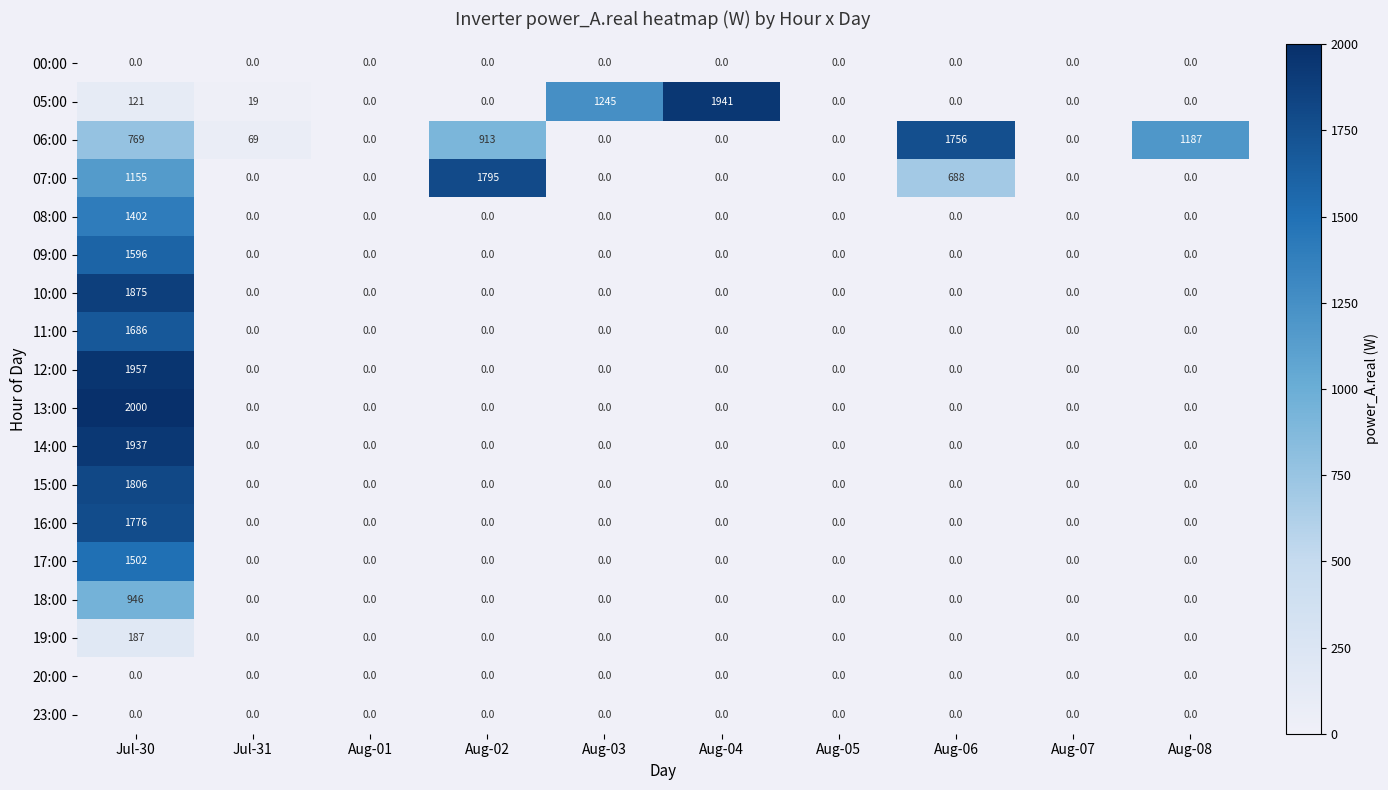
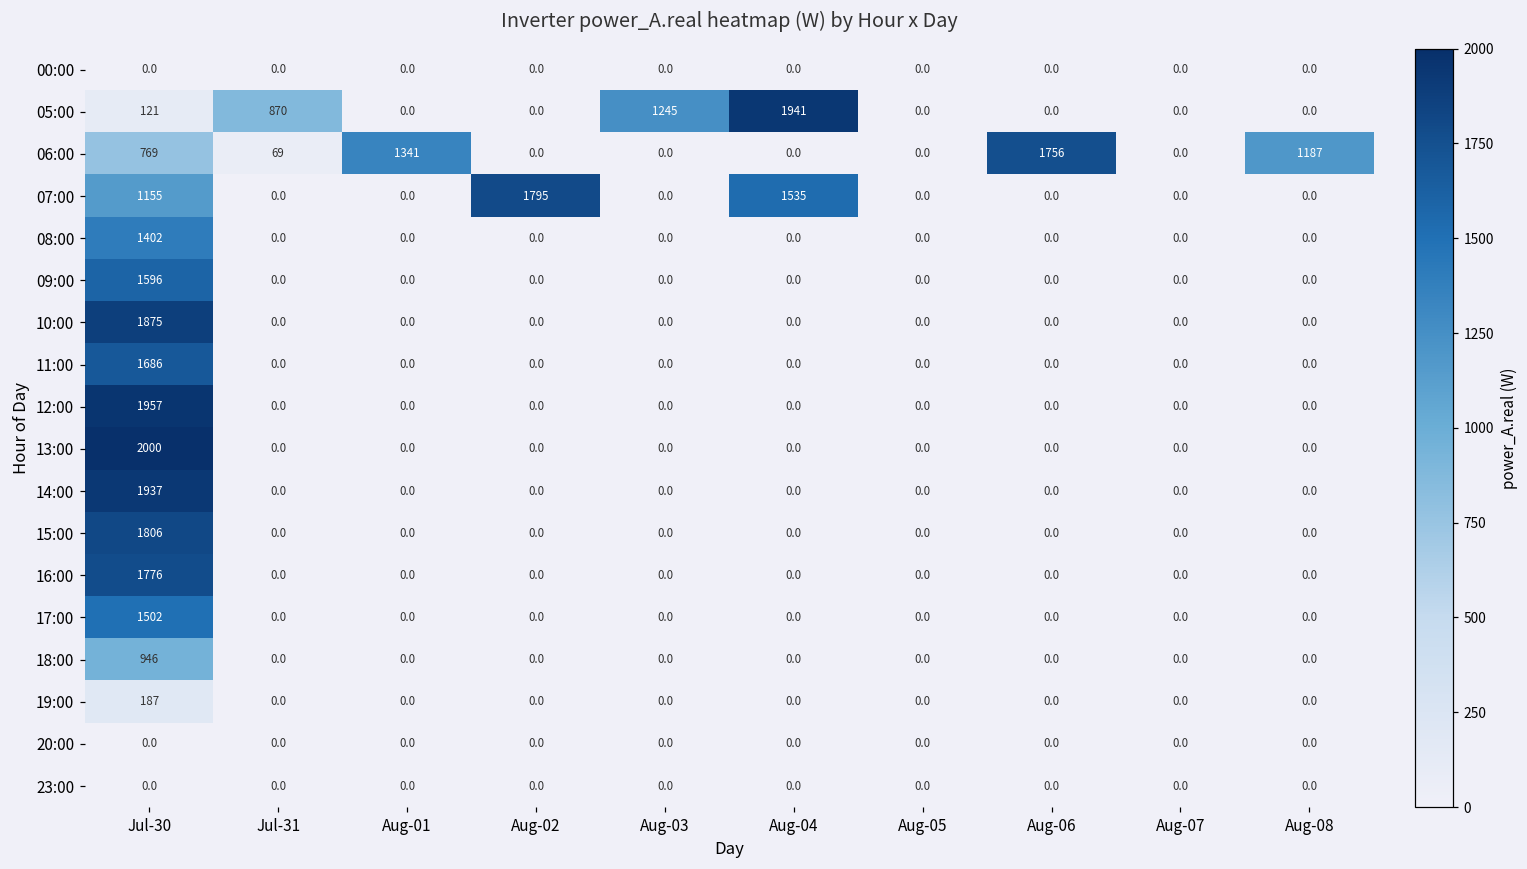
05:00, Jul-31: 19 -> 870
06:00, Aug-01: 0.0 -> 1341
06:00, Aug-02: 913 -> 0.0
07:00, Aug-04: 0.0 -> 1535
07:00, Aug-06: 688 -> 0.0
